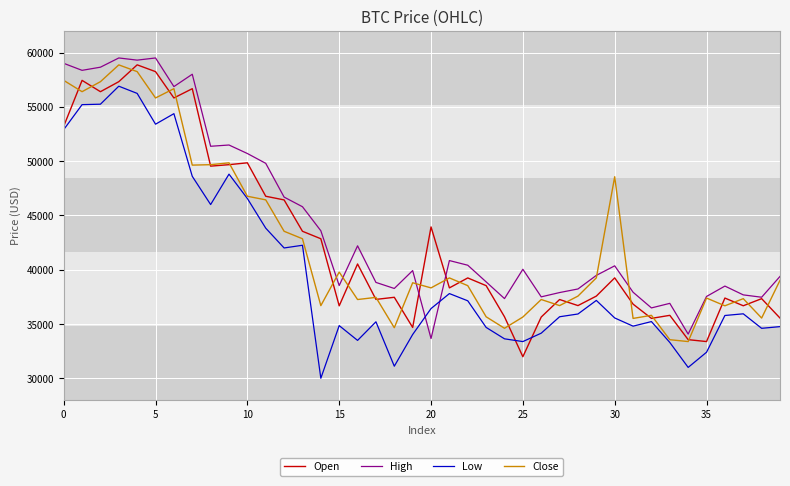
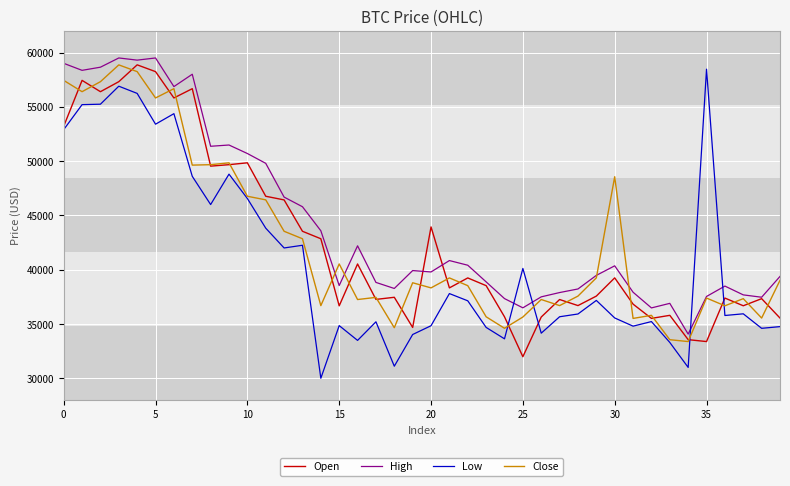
Close, 15: 39800 -> 40500
High, 20: 33700 -> 39800
Low, 20: 36400 -> 34800
High, 25: 40000 -> 36500
Low, 25: 33400 -> 40100
Low, 35: 32400 -> 58500
